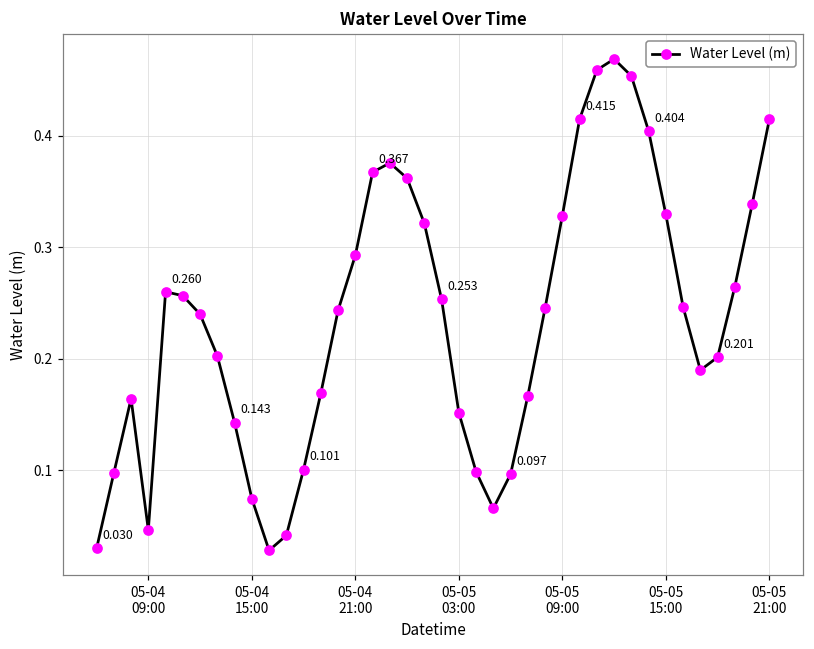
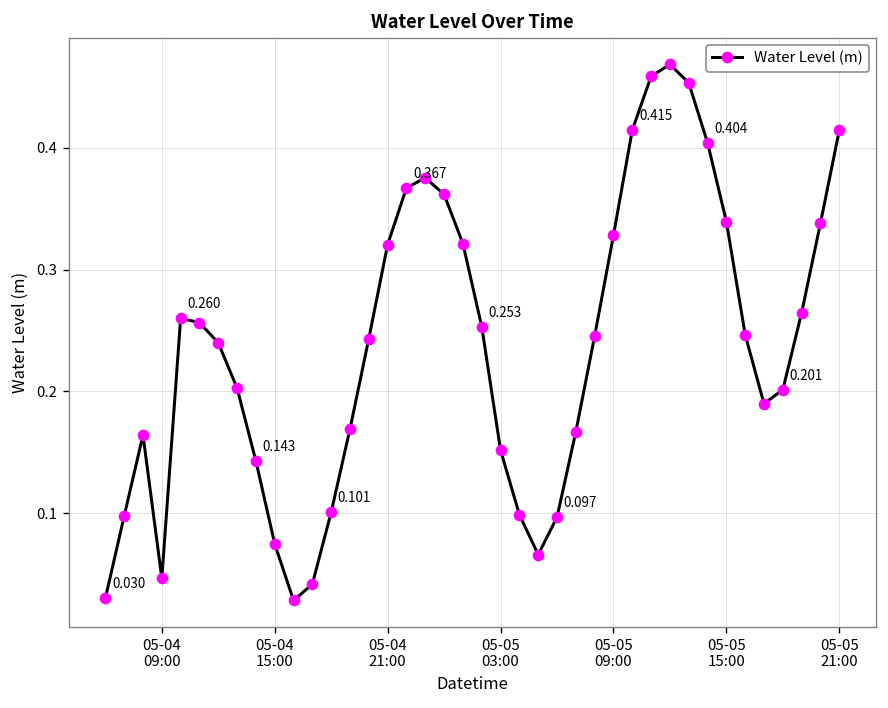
05-04 21:00: 0.293 -> 0.321
05-05 15:00: 0.329 -> 0.339
